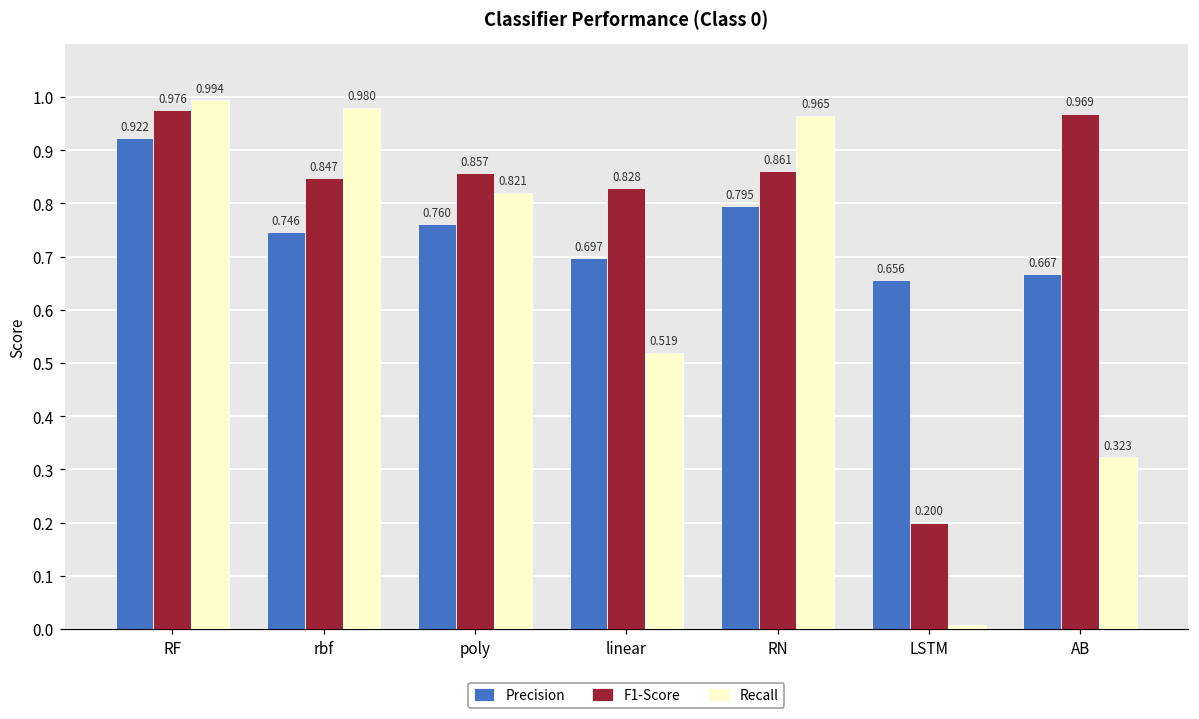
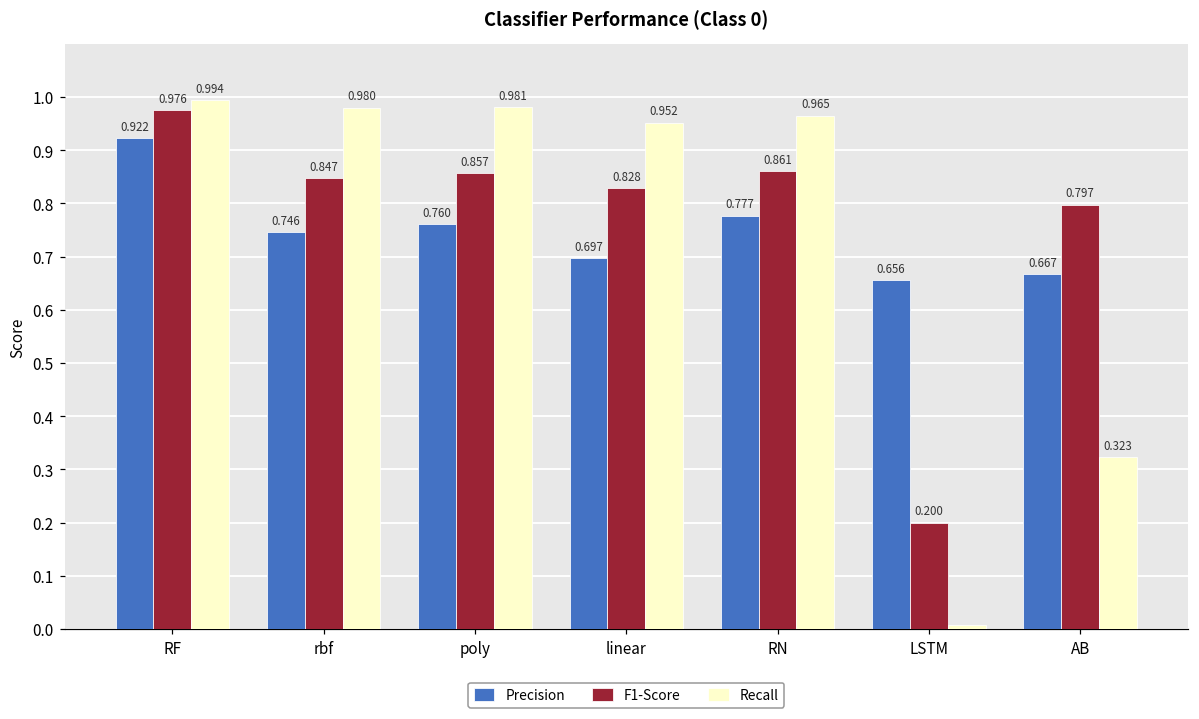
Recall, poly: 0.821 -> 0.981
Recall, linear: 0.519 -> 0.952
Precision, RN: 0.795 -> 0.777
F1-Score, AB: 0.969 -> 0.797
